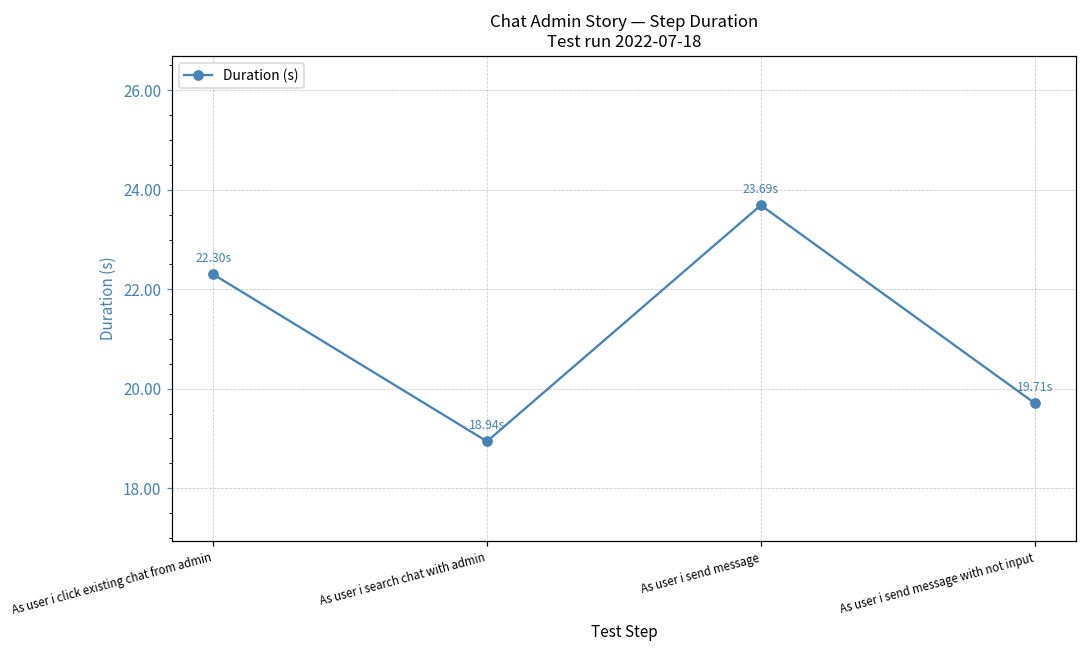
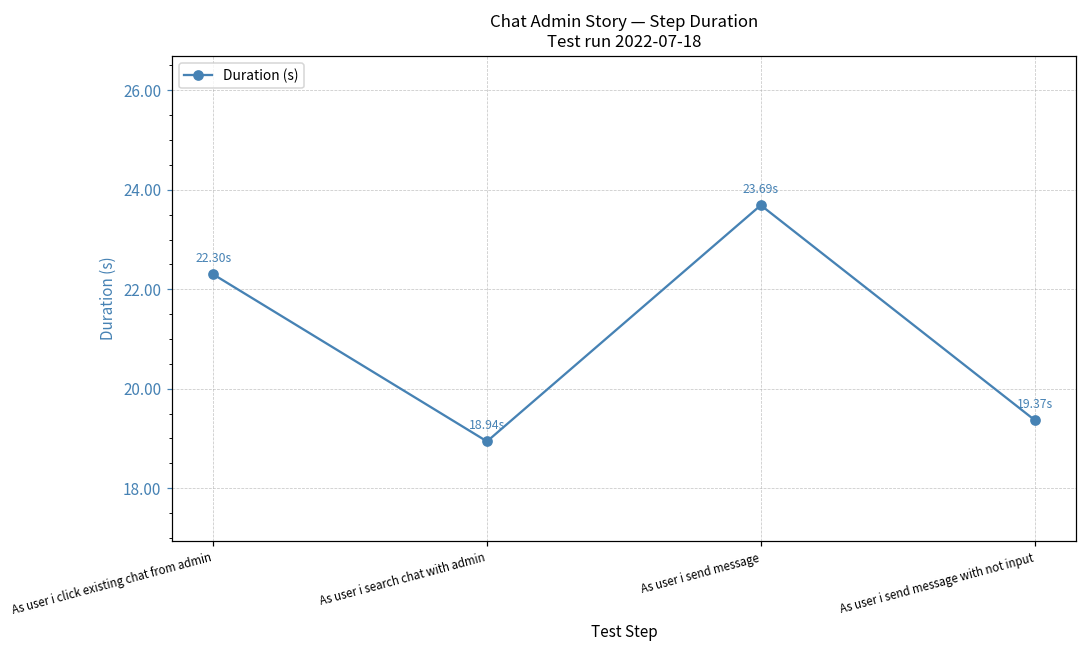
As user i send message with not input: 19.71s -> 19.37s
